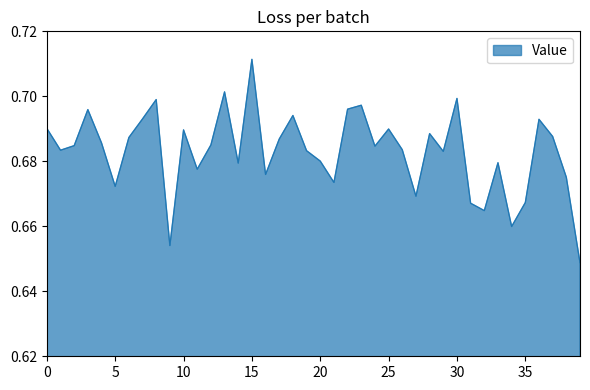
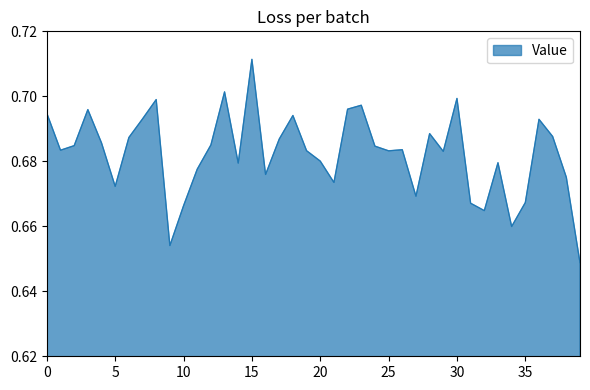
0: 0.690 -> 0.695
10: 0.690 -> 0.666
25: 0.690 -> 0.683
